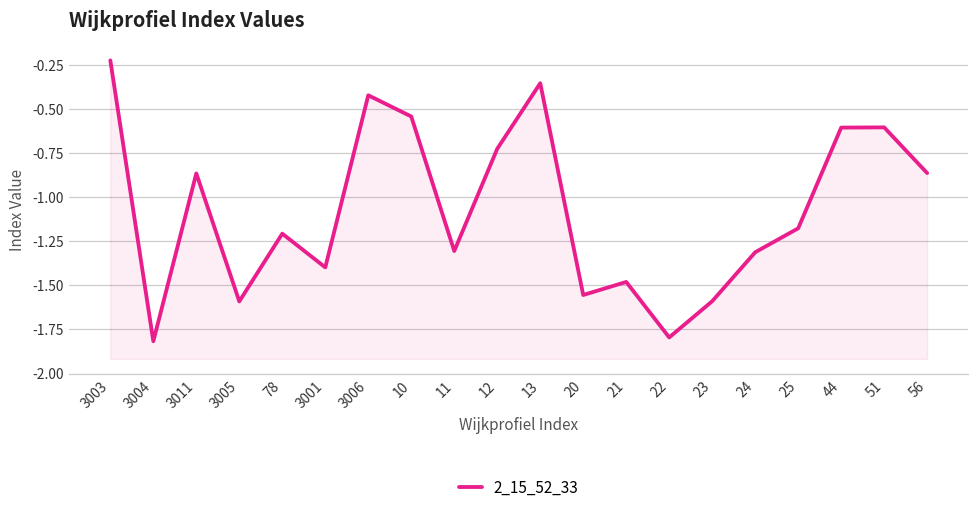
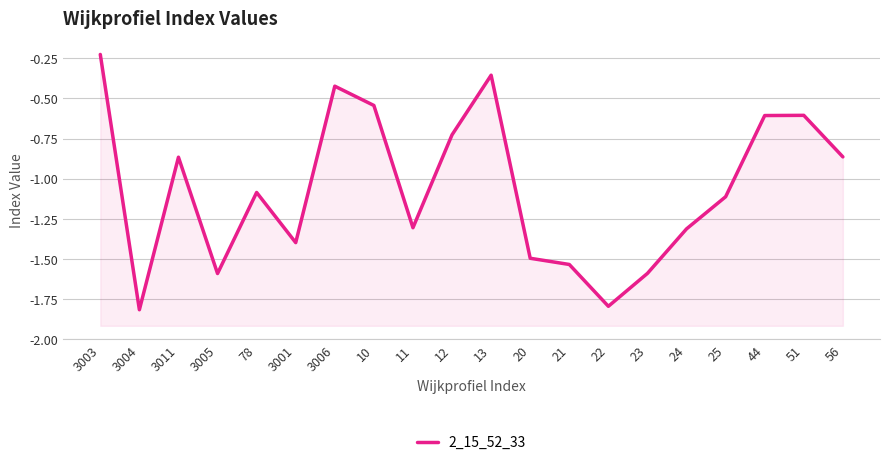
78: -1.21 -> -1.09
20: -1.55 -> -1.50
21: -1.48 -> -1.53
25: -1.18 -> -1.11
